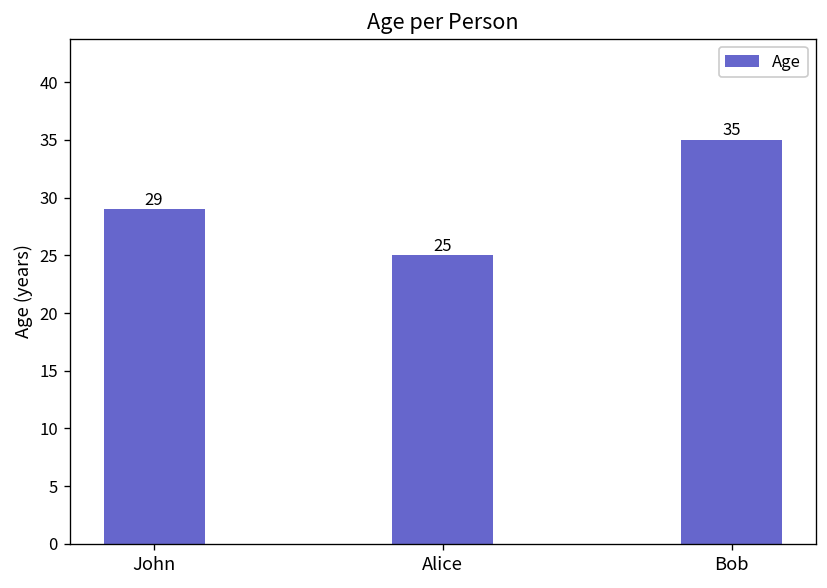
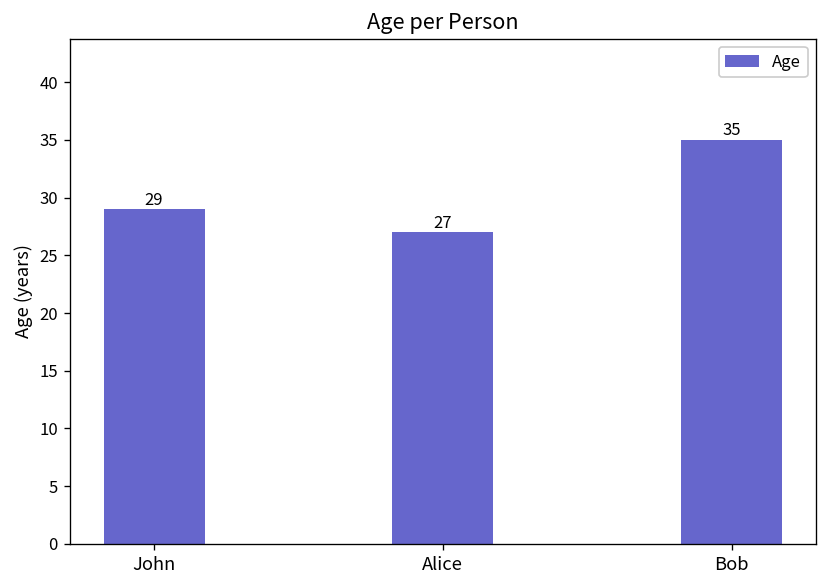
Alice: 25 -> 27
